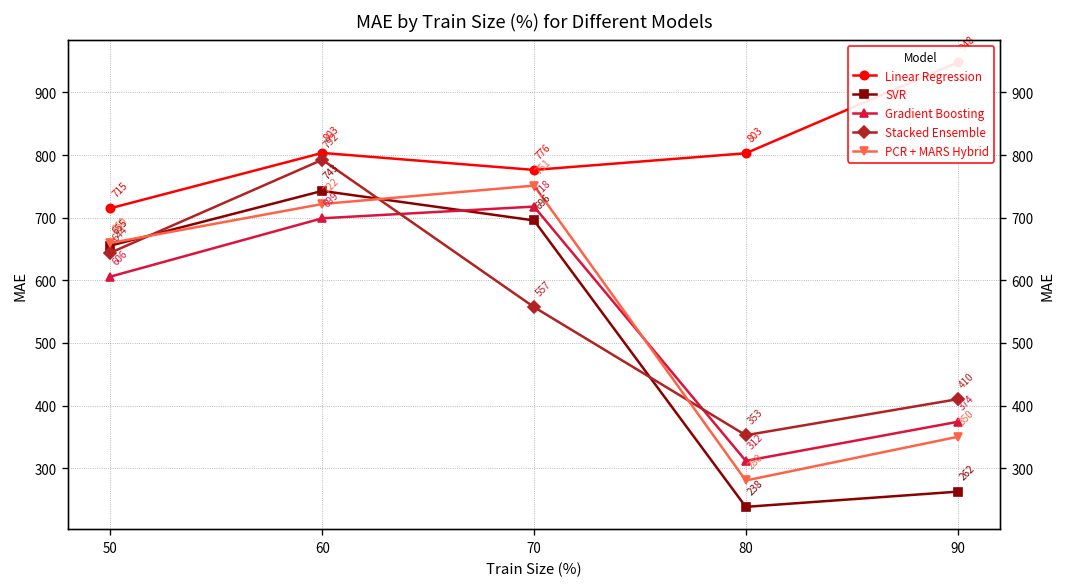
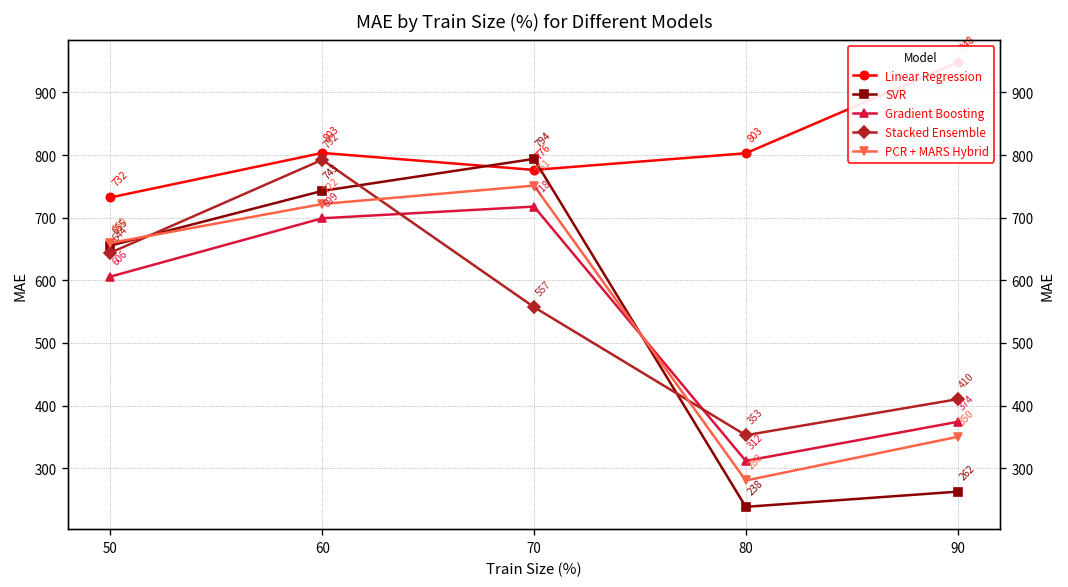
Linear Regression, 50: 715 -> 732
SVR, 70: 696 -> 794
